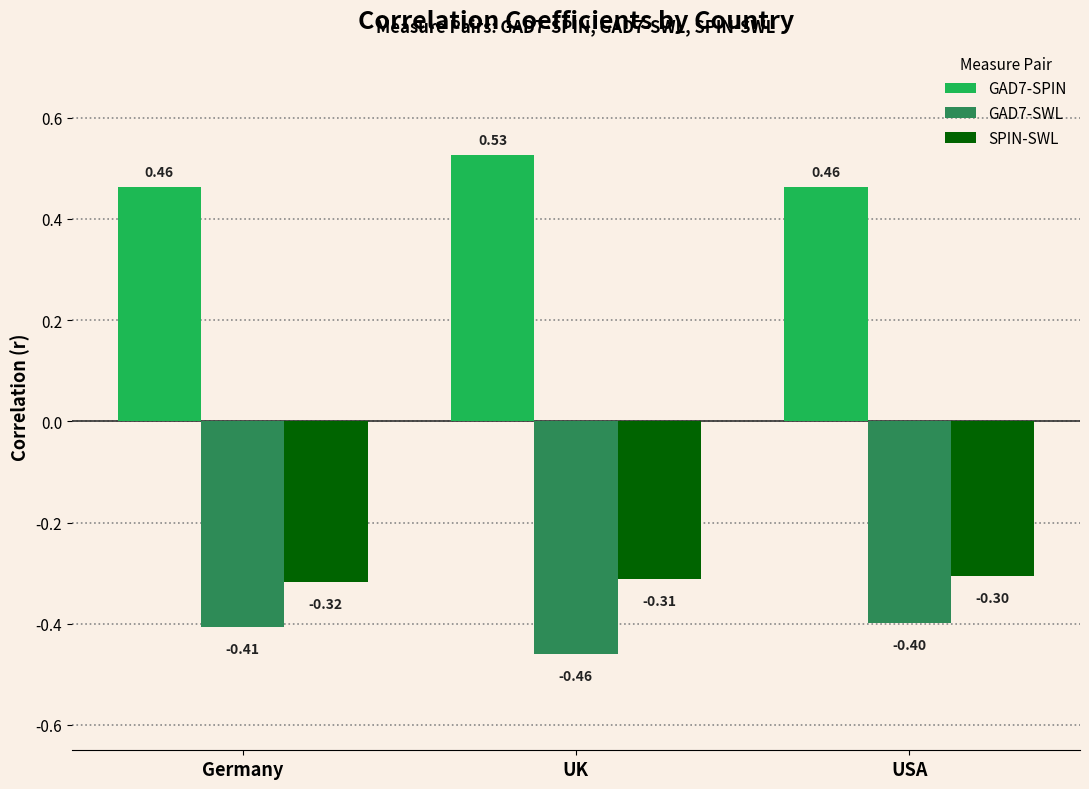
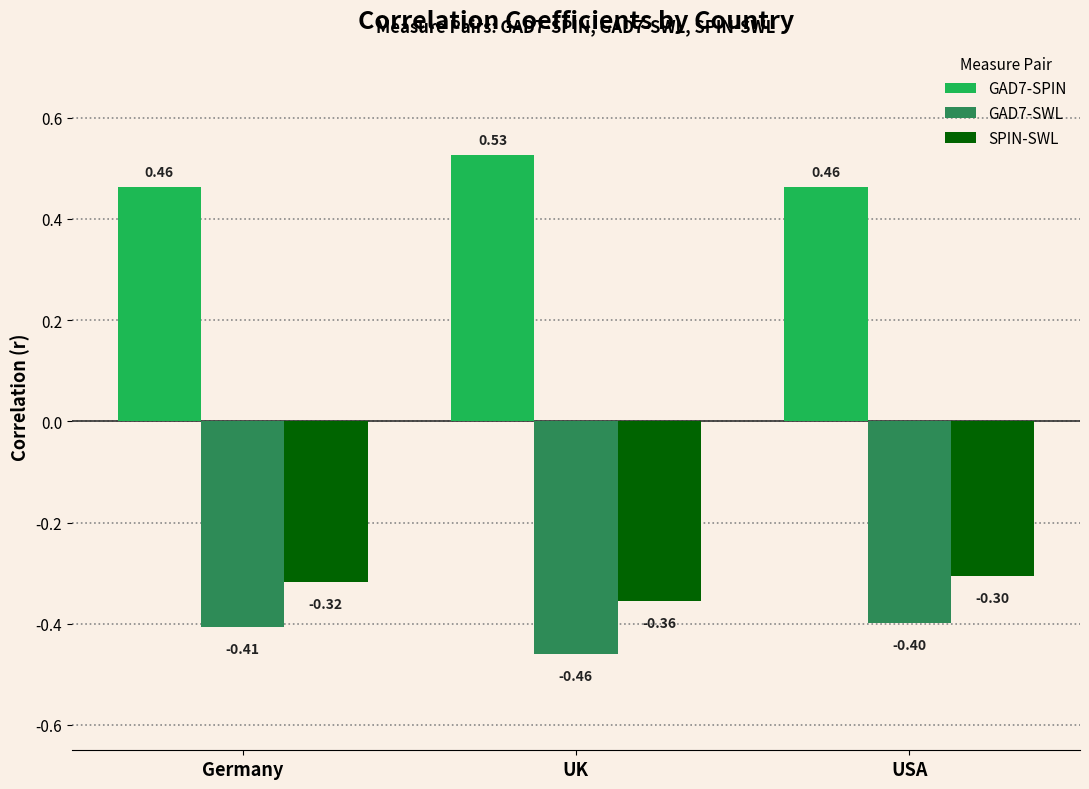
SPIN-SWL, UK: -0.31 -> -0.36
